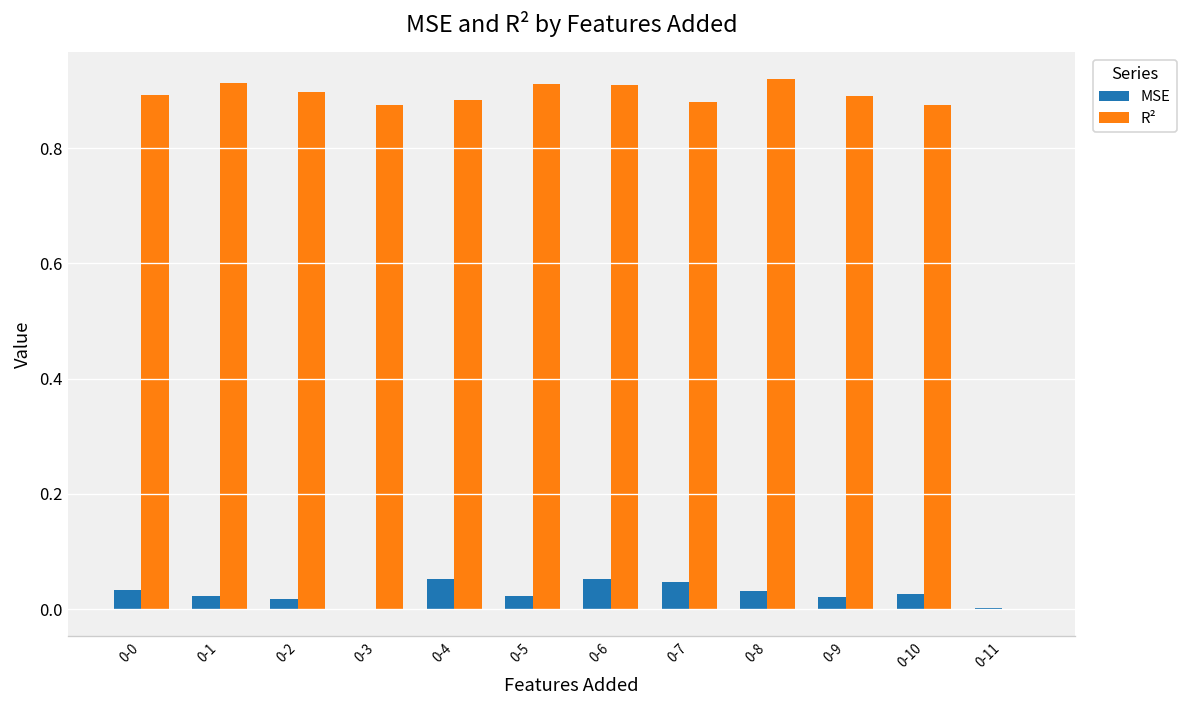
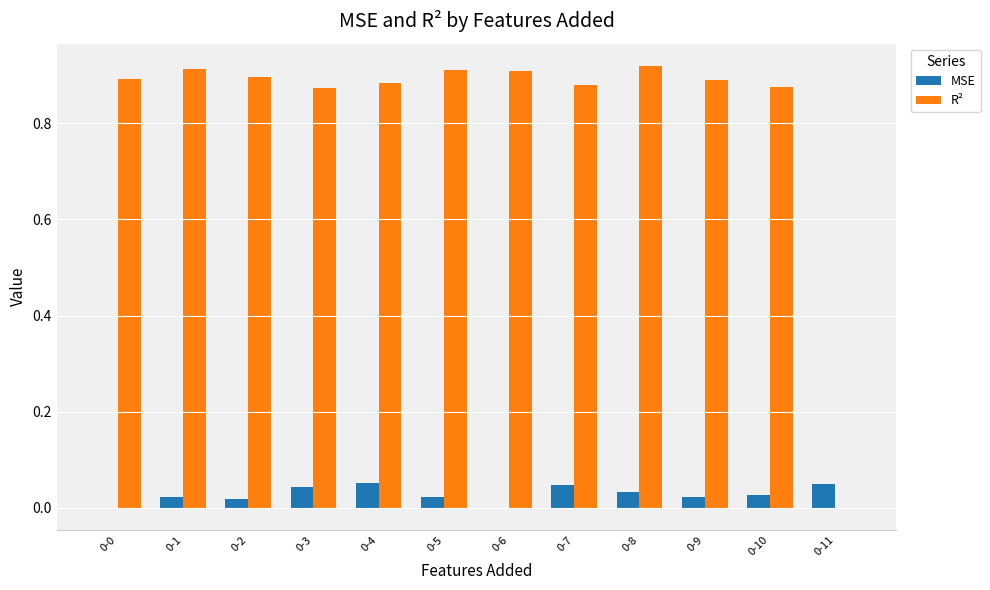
MSE, 0-0: 0.03 -> 0.00
MSE, 0-3: 0.00 -> 0.04
MSE, 0-6: 0.05 -> 0.00
MSE, 0-11: 0.00 -> 0.05
